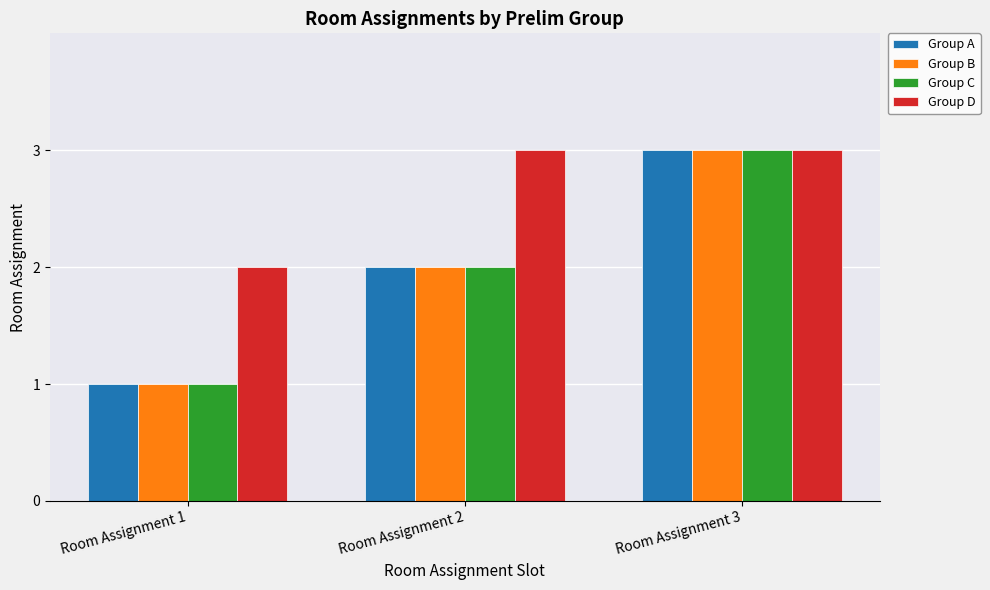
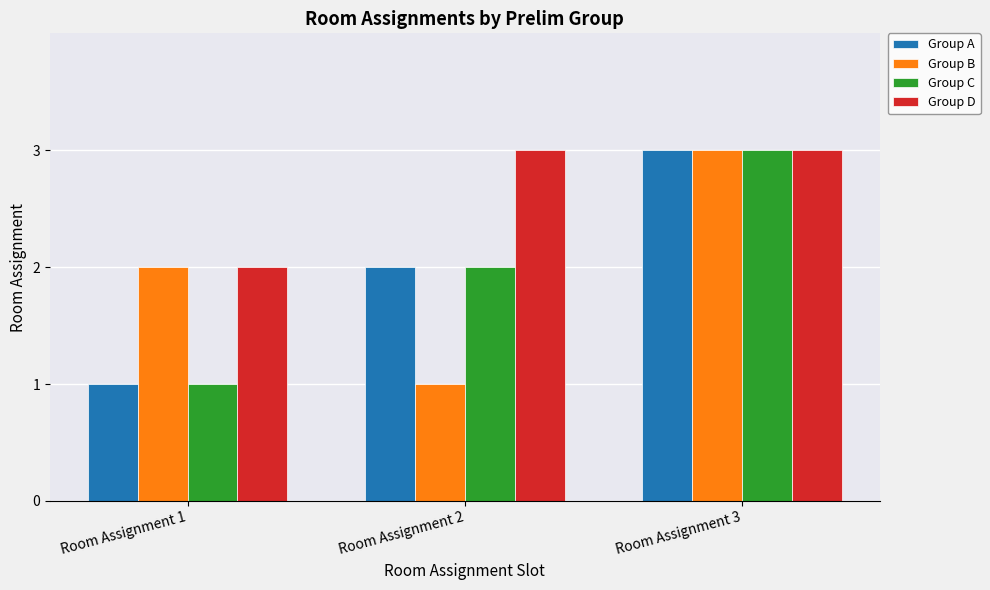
Group B, Room Assignment 1: 1 -> 2
Group B, Room Assignment 2: 2 -> 1
